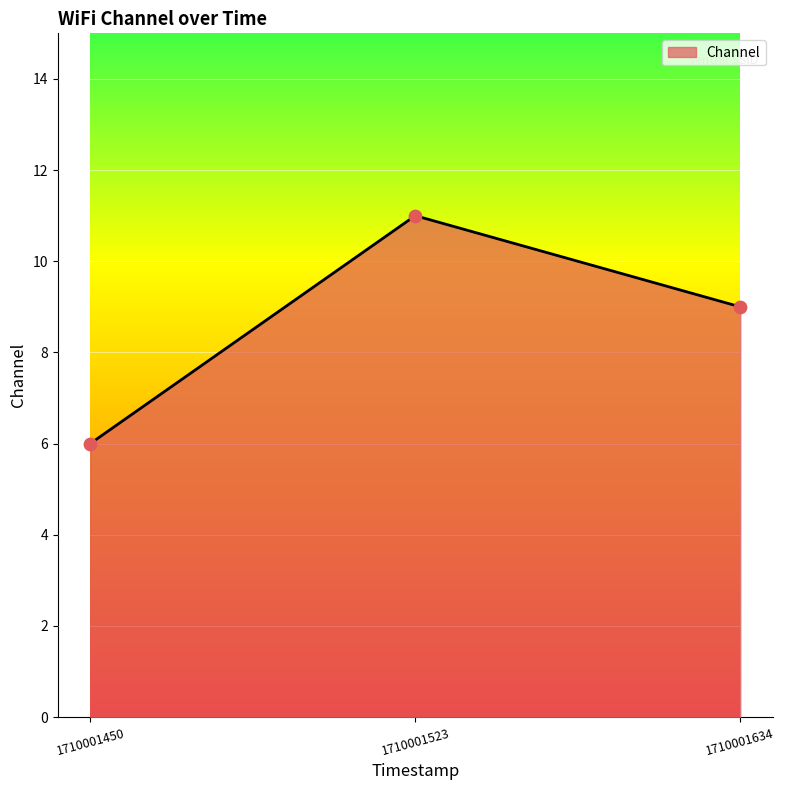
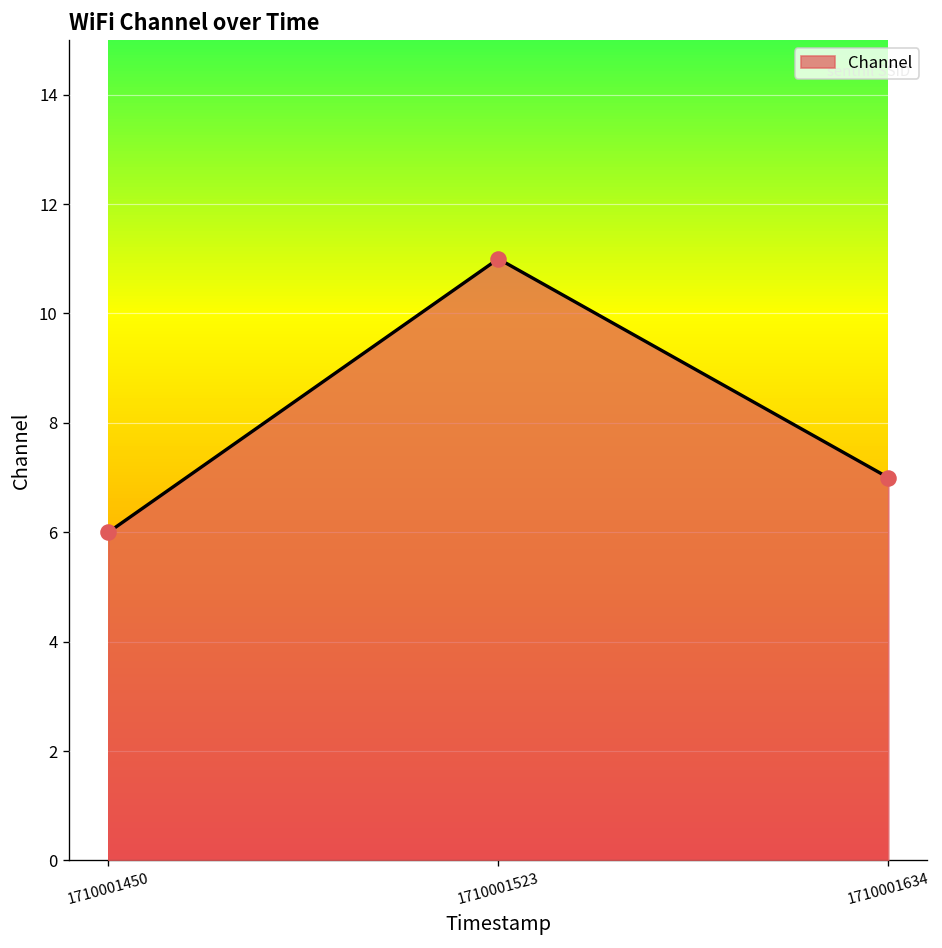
1710001634: 9 -> 7
